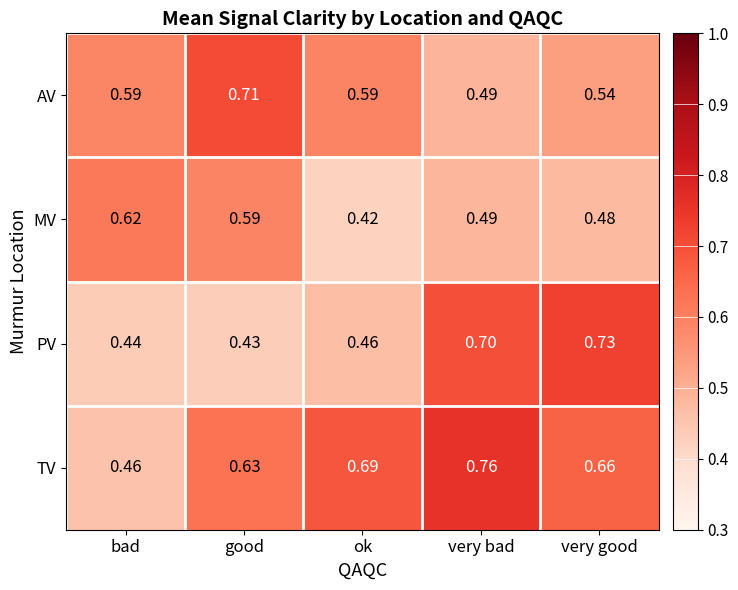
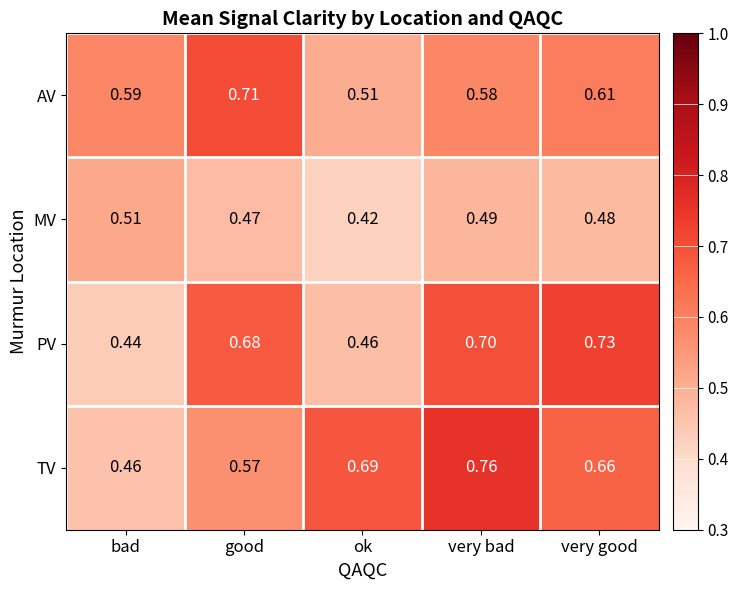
AV, ok: 0.59 -> 0.51
AV, very bad: 0.49 -> 0.58
AV, very good: 0.54 -> 0.61
MV, bad: 0.62 -> 0.51
MV, good: 0.59 -> 0.47
PV, good: 0.43 -> 0.68
TV, good: 0.63 -> 0.57
